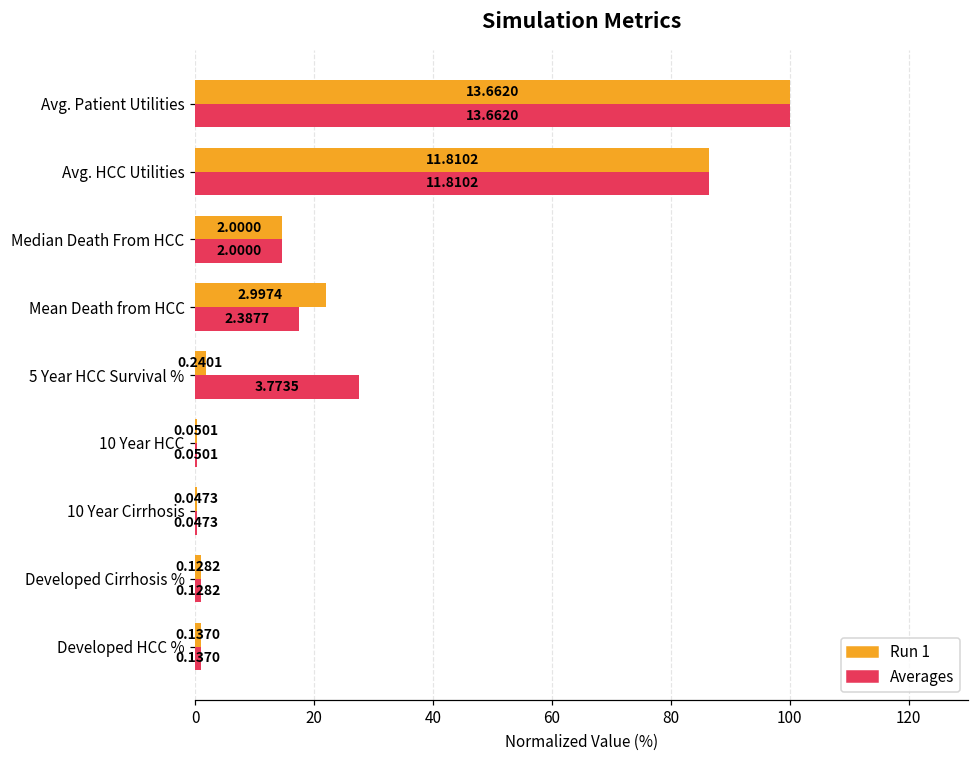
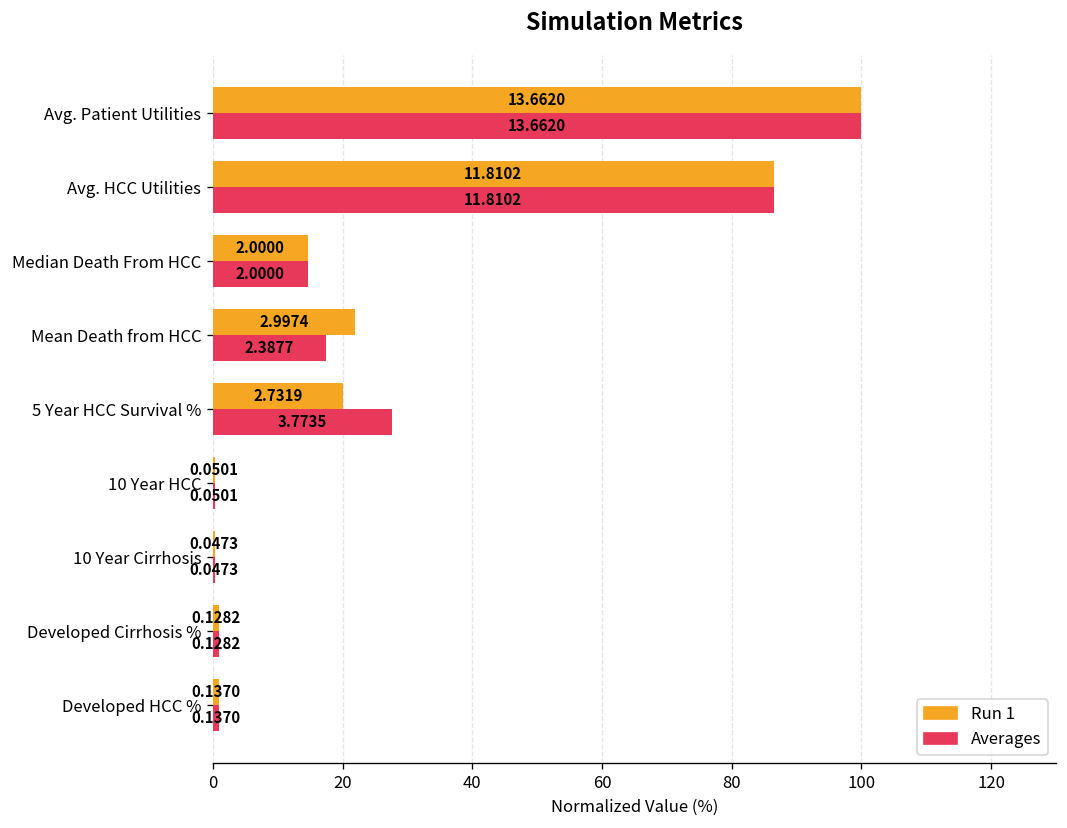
Run 1, 5 Year HCC Survival %: 0.2401 -> 2.7319
